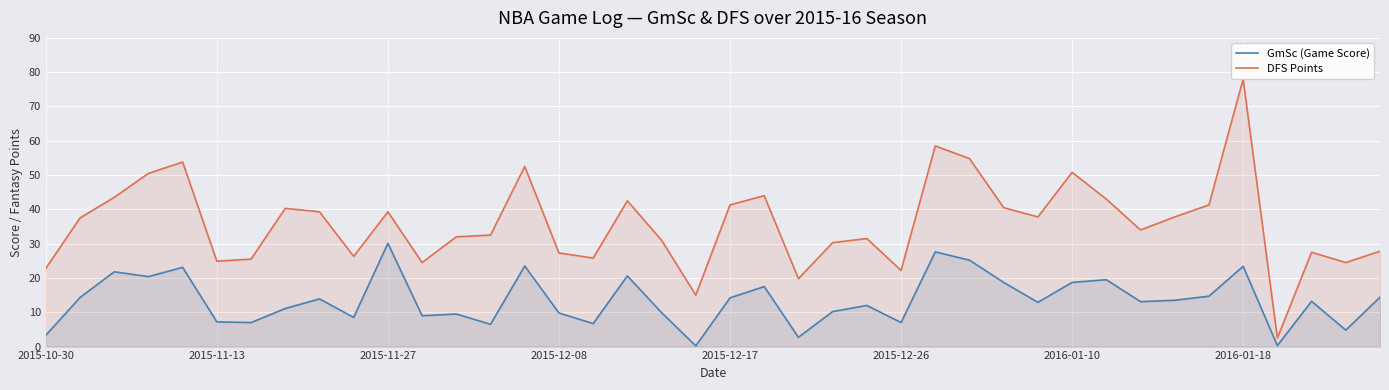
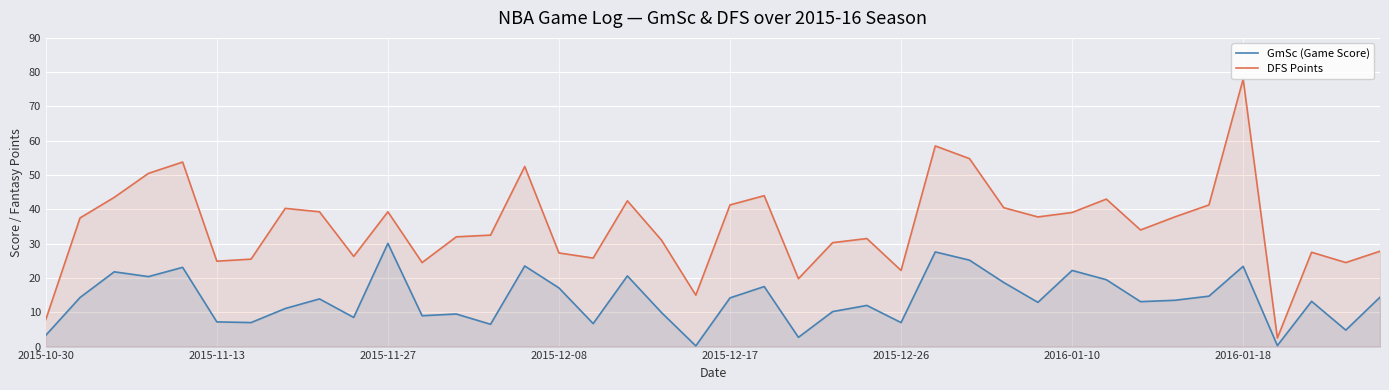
DFS Points, 2015-10-30: 23 -> 8
GmSc (Game Score), 2015-12-08: 10 -> 17
GmSc (Game Score), 2016-01-10: 19 -> 22
DFS Points, 2016-01-10: 51 -> 39
